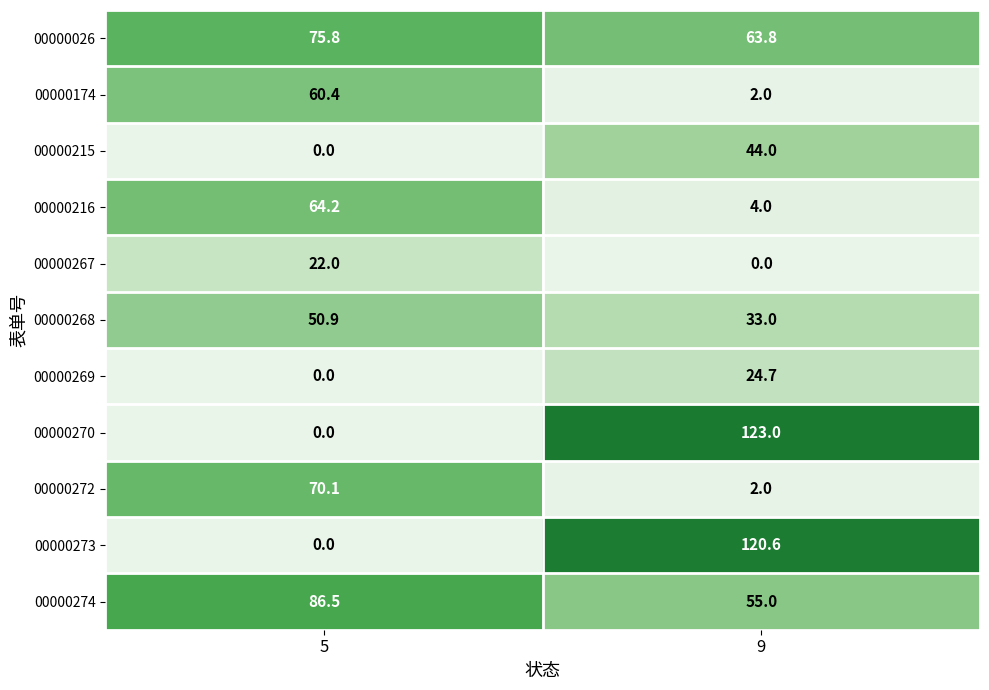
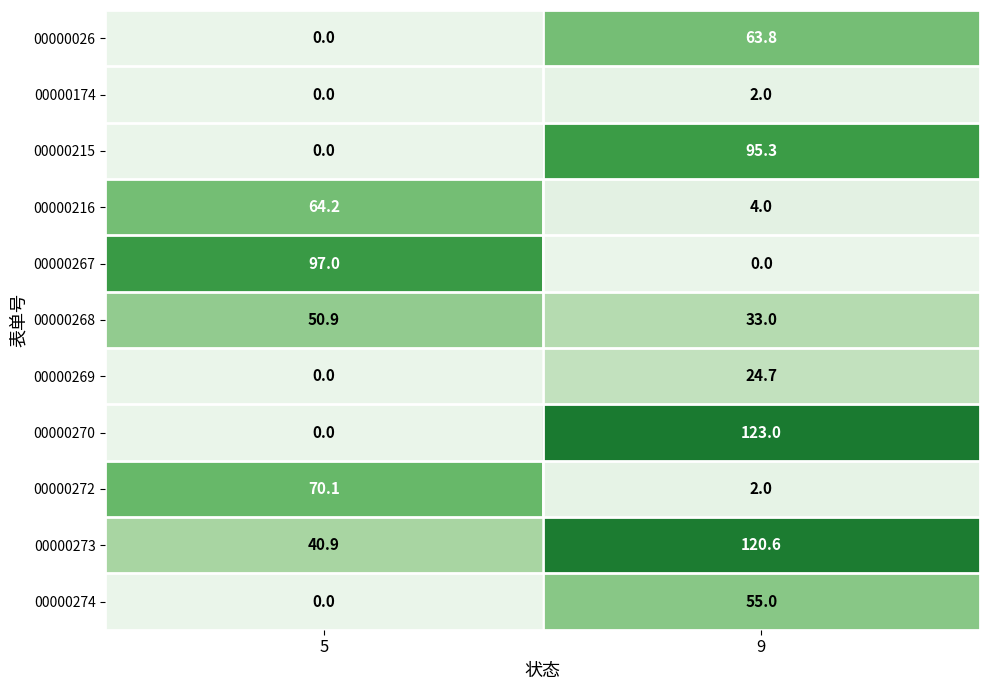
00000026, 5: 75.8 -> 0.0
00000174, 5: 60.4 -> 0.0
00000215, 9: 44.0 -> 95.3
00000267, 5: 22.0 -> 97.0
00000273, 5: 0.0 -> 40.9
00000274, 5: 86.5 -> 0.0
